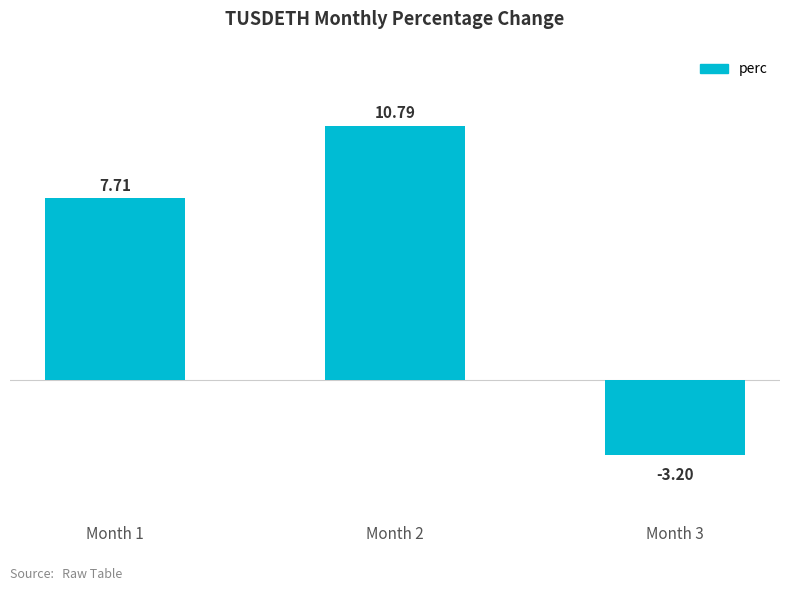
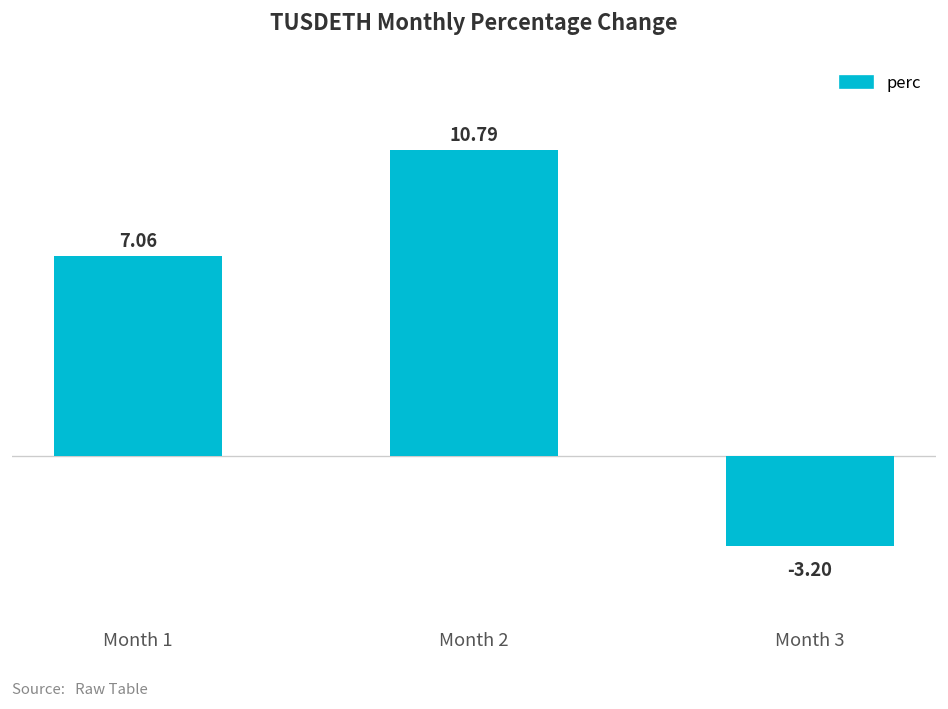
Month 1: 7.71 -> 7.06
